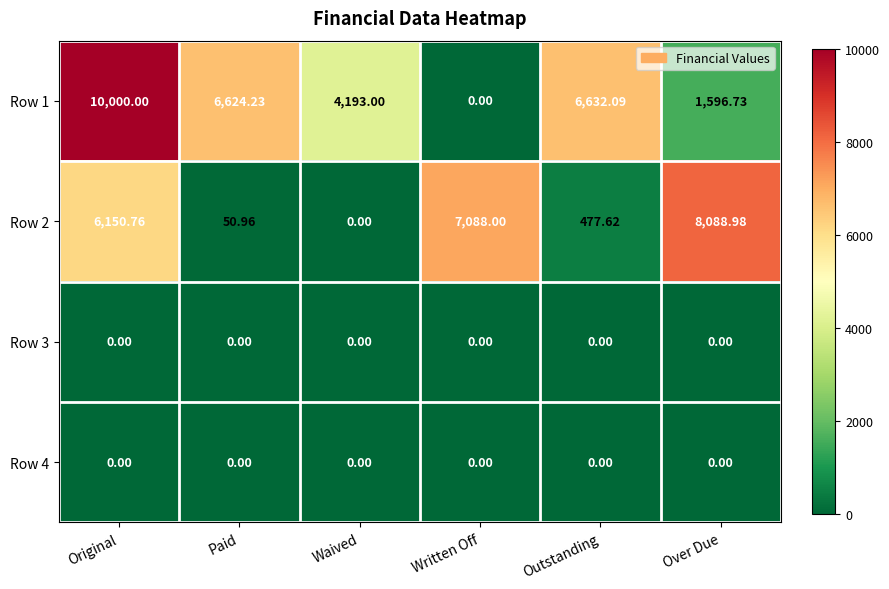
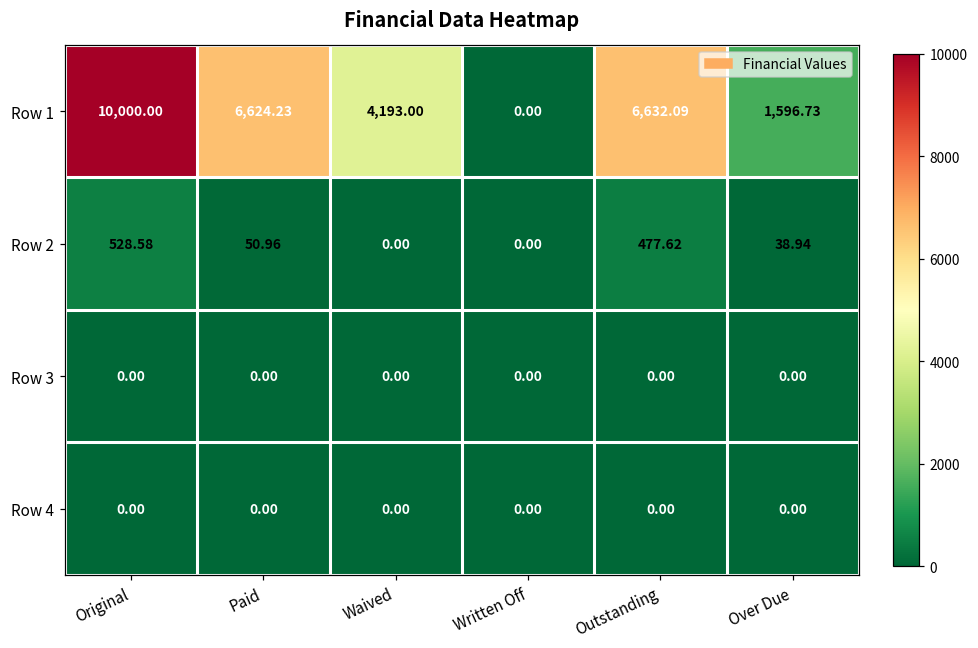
Row 2, Original: 6,150.76 -> 528.58
Row 2, Written Off: 7,088.00 -> 0.00
Row 2, Over Due: 8,088.98 -> 38.94
